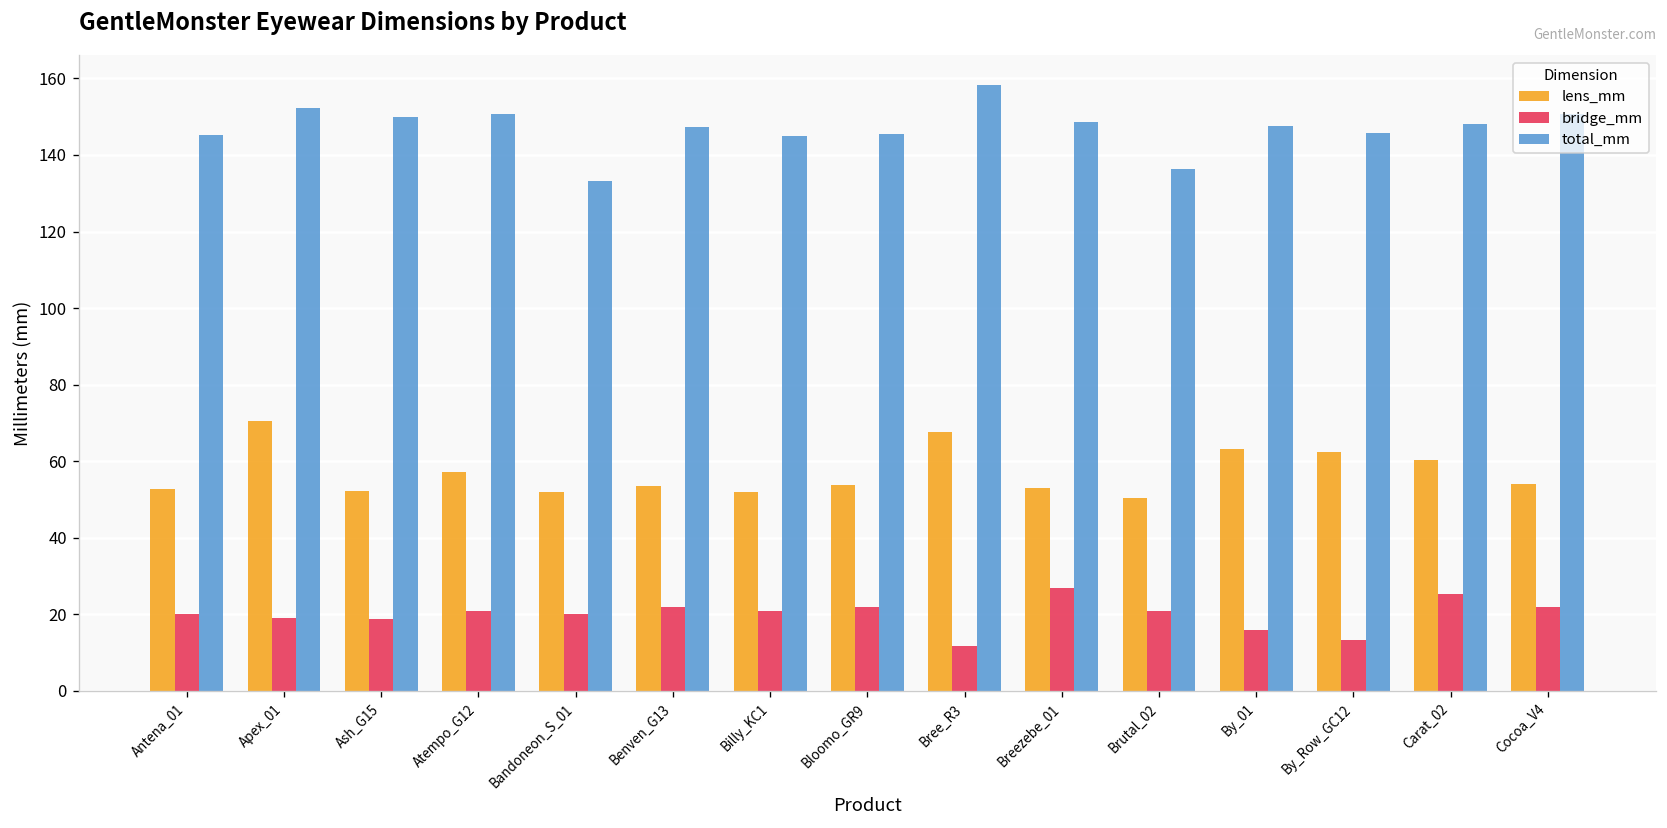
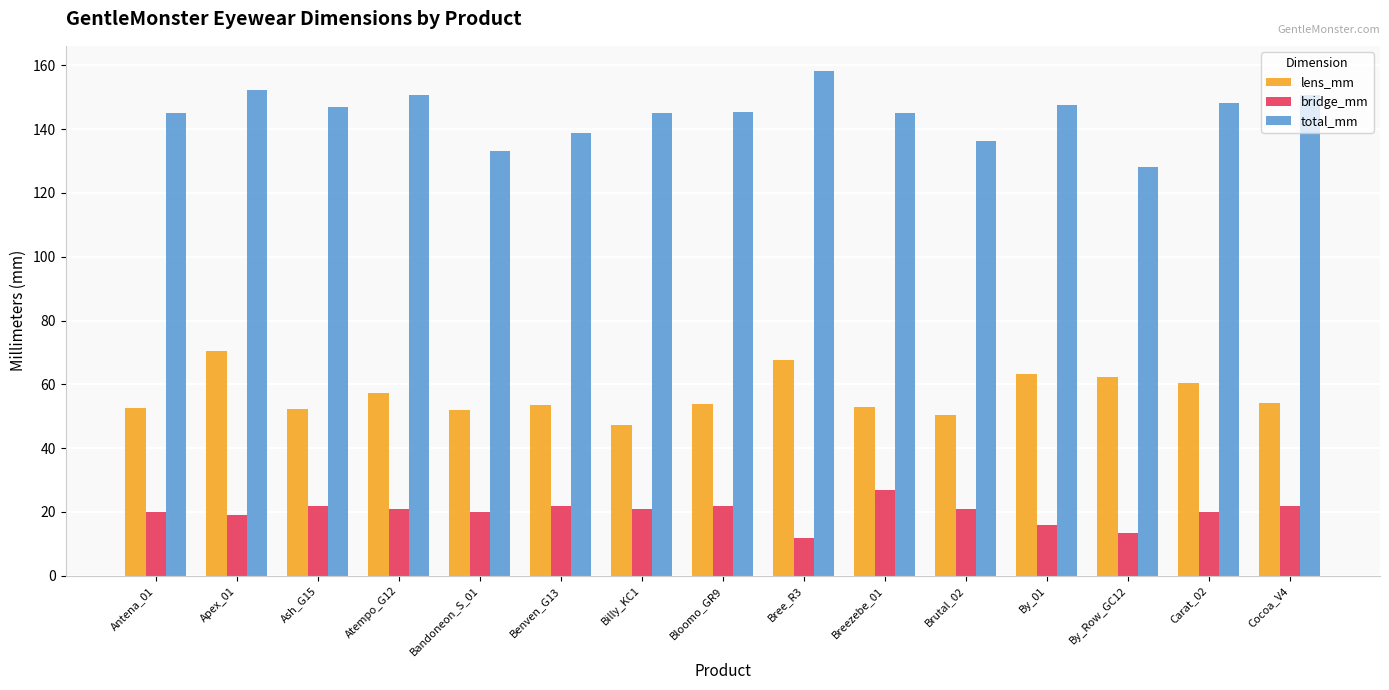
bridge_mm, Ash_G15: 19 -> 22
total_mm, Ash_G15: 150 -> 147
total_mm, Benven_G13: 147 -> 139
lens_mm, Billy_KC1: 52 -> 47
total_mm, Breezebe_01: 149 -> 145
total_mm, By_Row_GC12: 146 -> 128
bridge_mm, Carat_02: 25 -> 20
